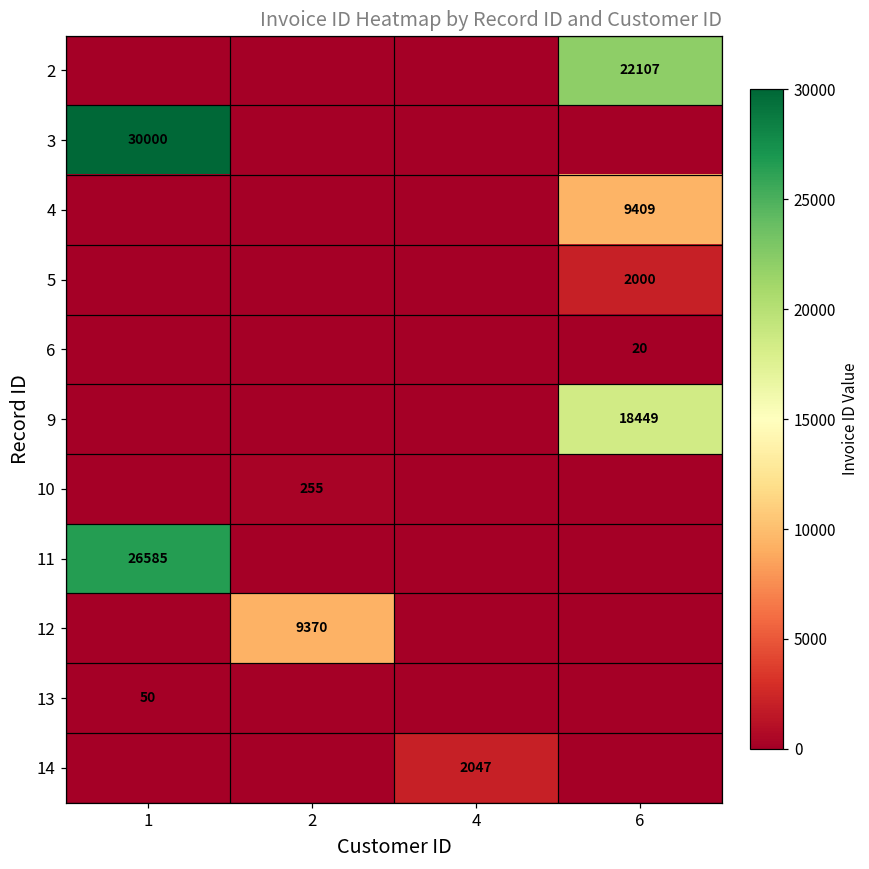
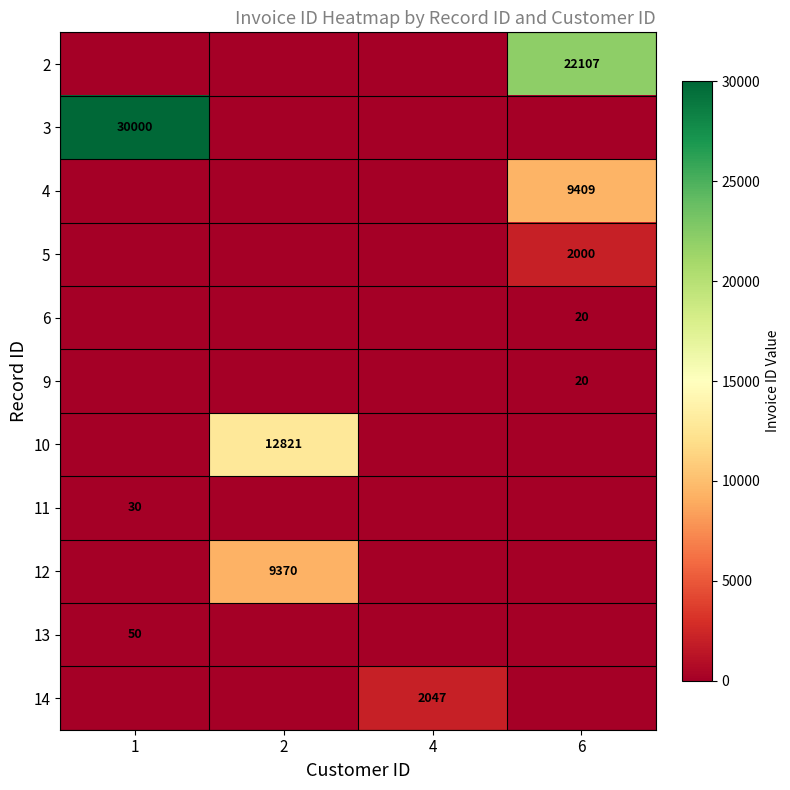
9, 6: 18449 -> 20
10, 2: 255 -> 12821
11, 1: 26585 -> 30
